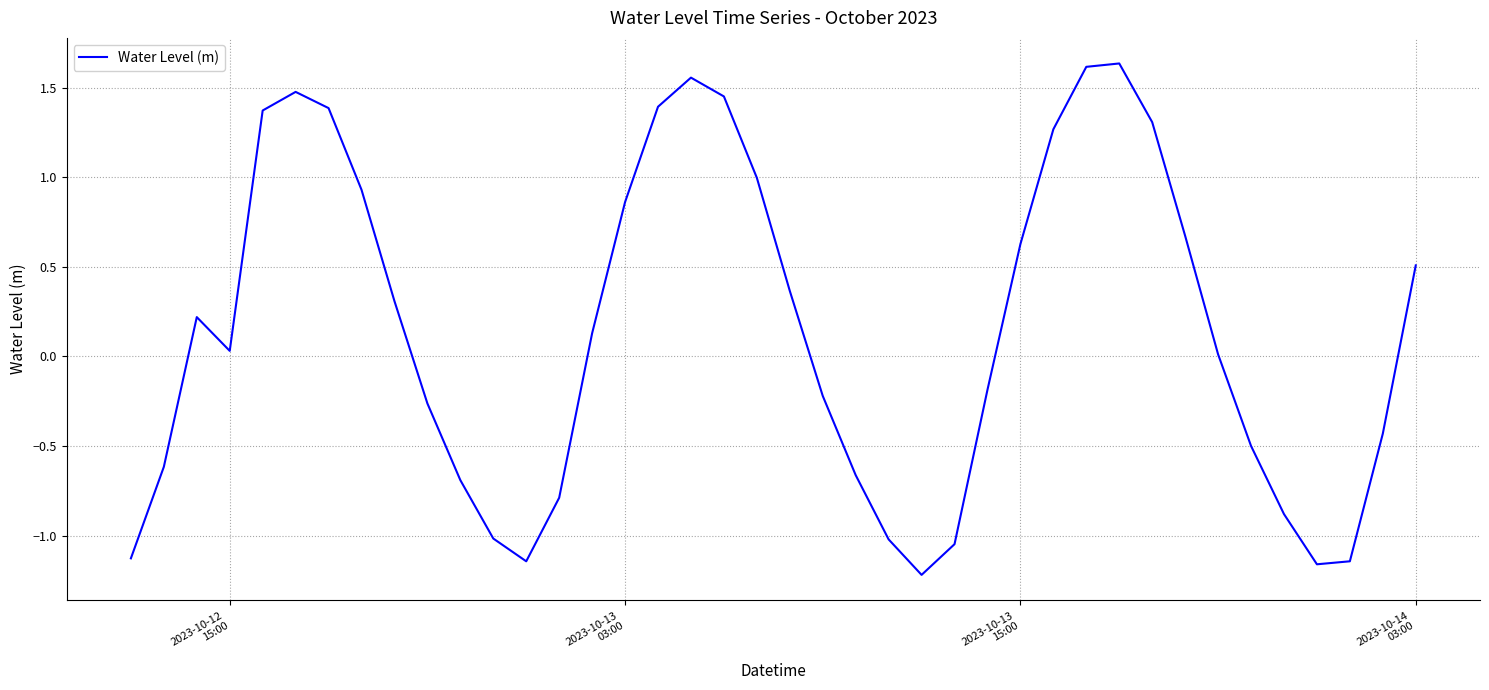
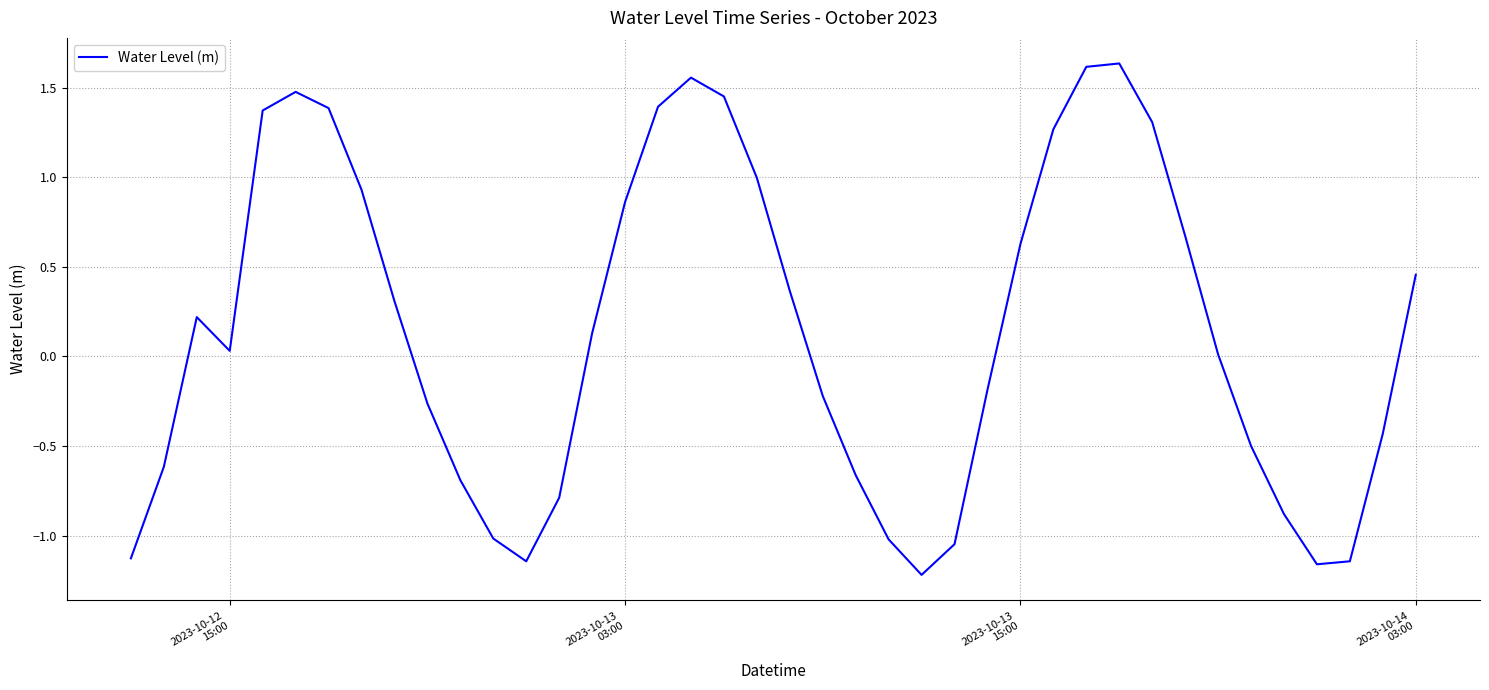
2023-10-14 03:00: 0.51 -> 0.46
